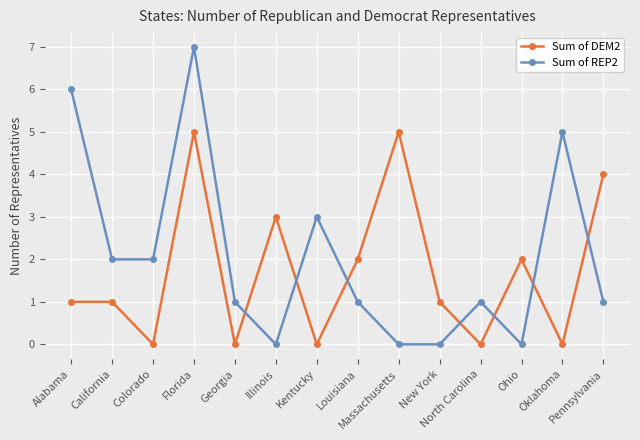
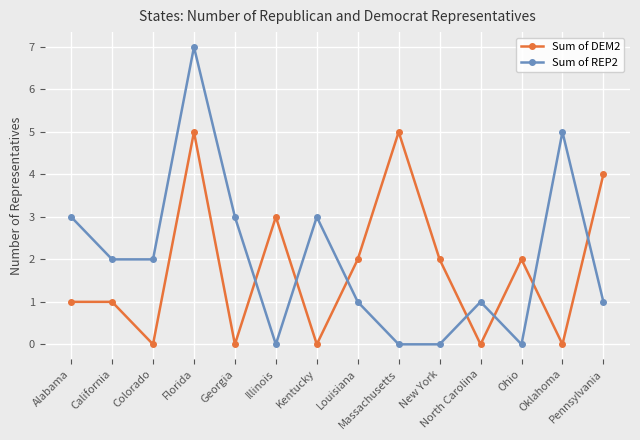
Sum of REP2, Alabama: 6 -> 3
Sum of REP2, Georgia: 1 -> 3
Sum of DEM2, New York: 1 -> 2
